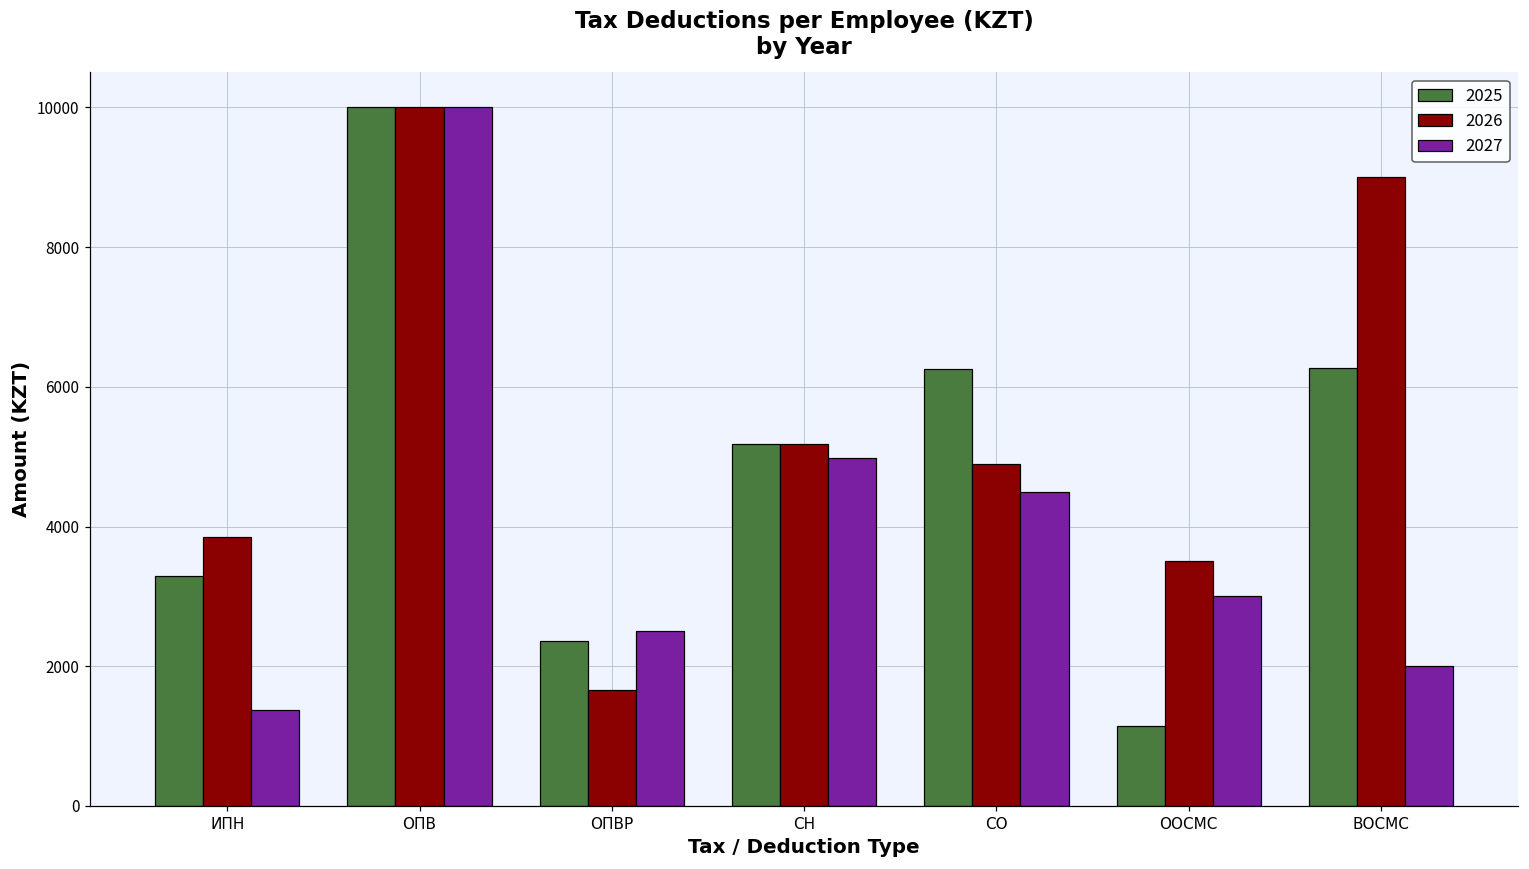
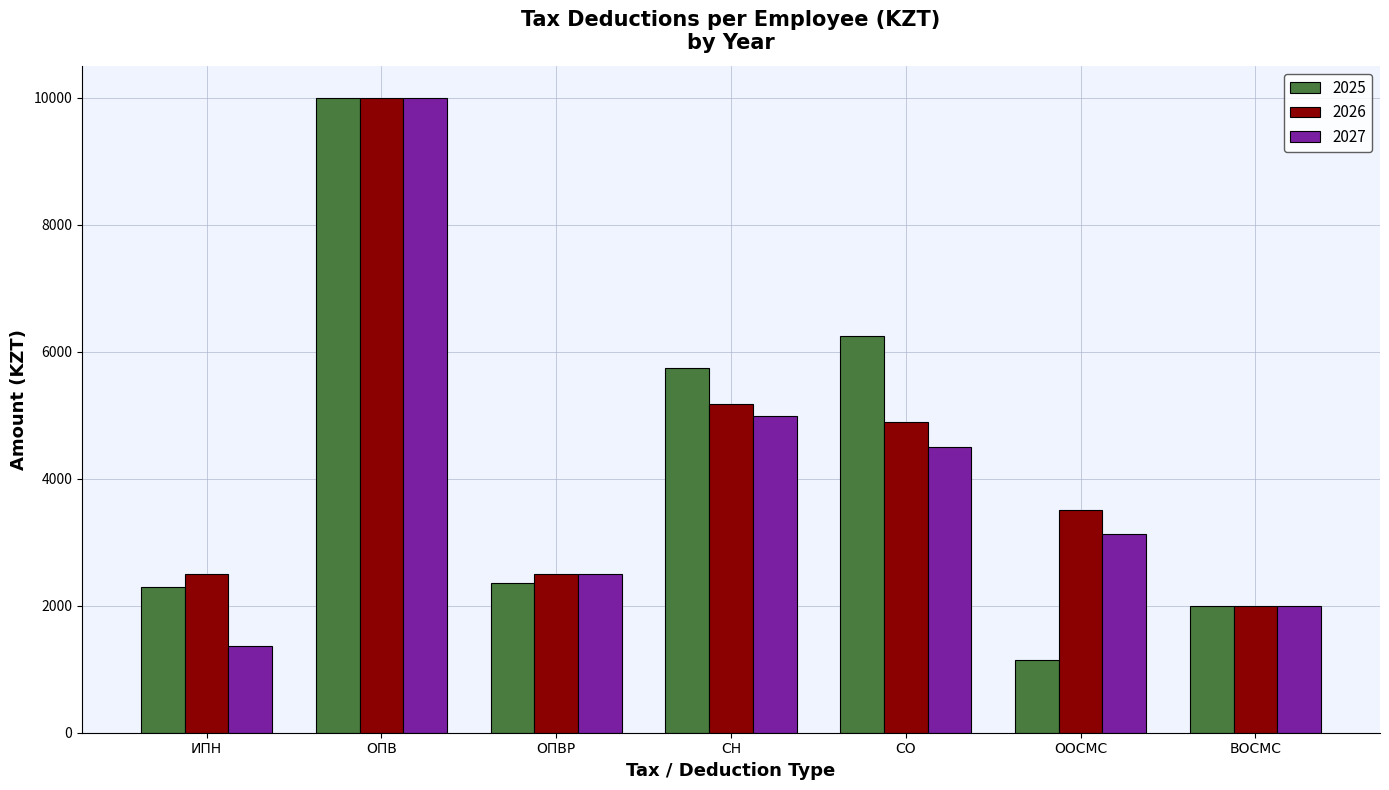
2025, ИПН: 3300 -> 2300
2026, ИПН: 3900 -> 2500
2026, ОПВР: 1700 -> 2500
2025, СН: 5200 -> 5700
2027, ООСМС: 3000 -> 3100
2025, ВОСМС: 6300 -> 2000
2026, ВОСМС: 9000 -> 2000
